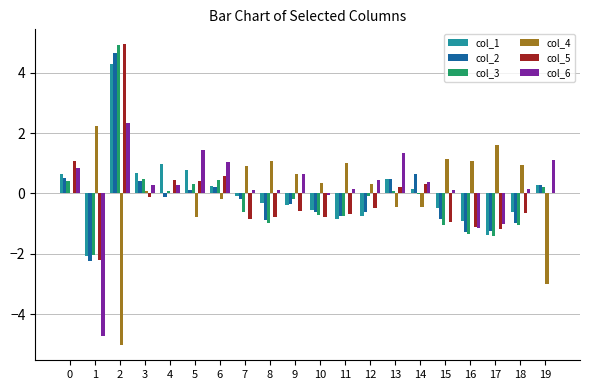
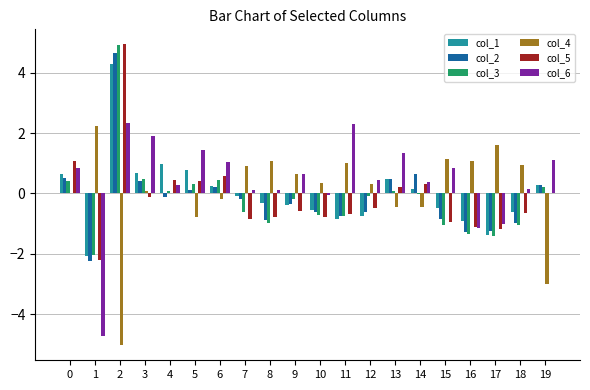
col_6, 3: 0.3 -> 1.9
col_6, 11: 0.1 -> 2.3
col_6, 15: 0.1 -> 0.8
